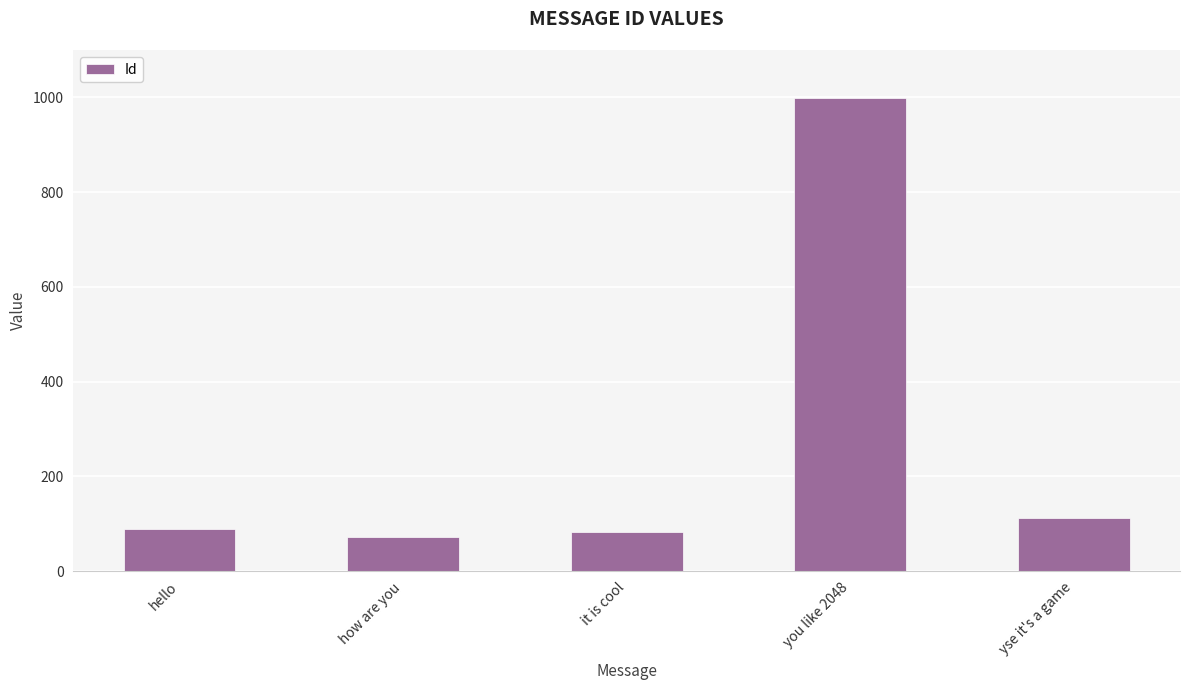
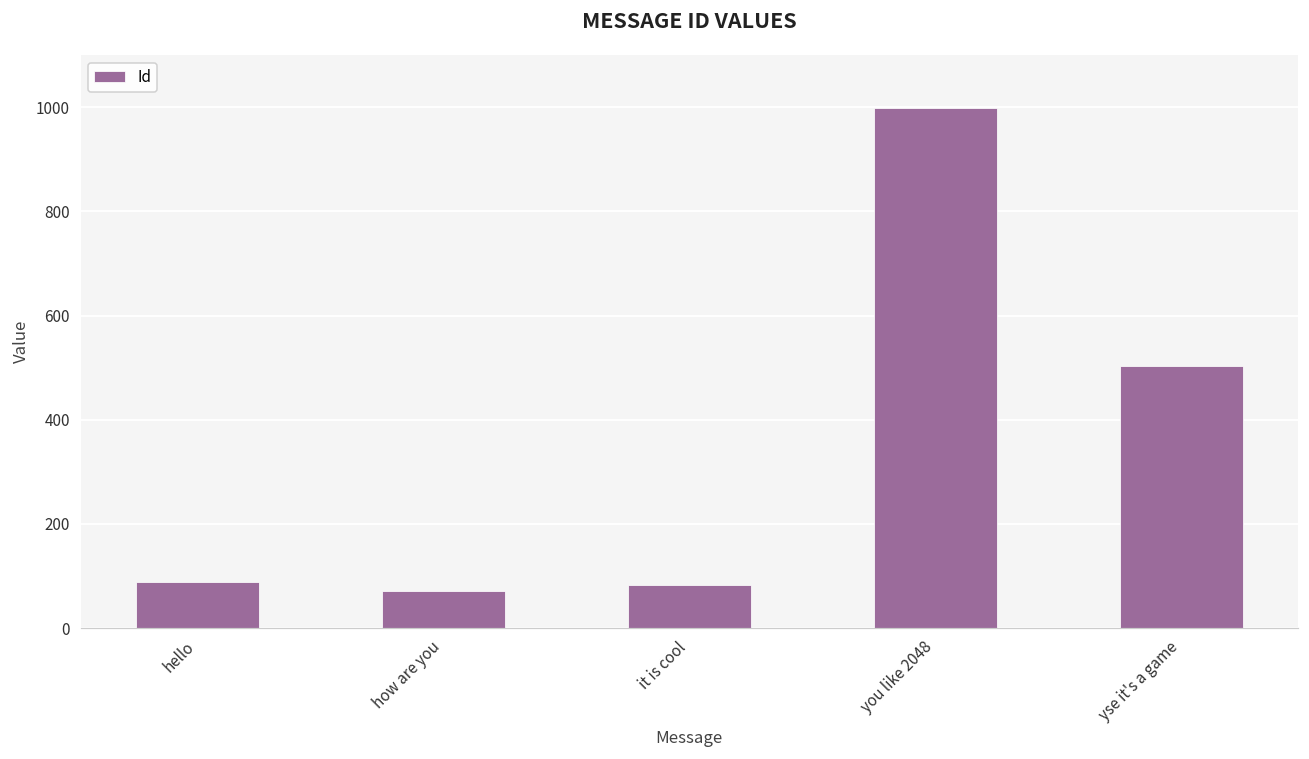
yse it's a game: 110 -> 500
